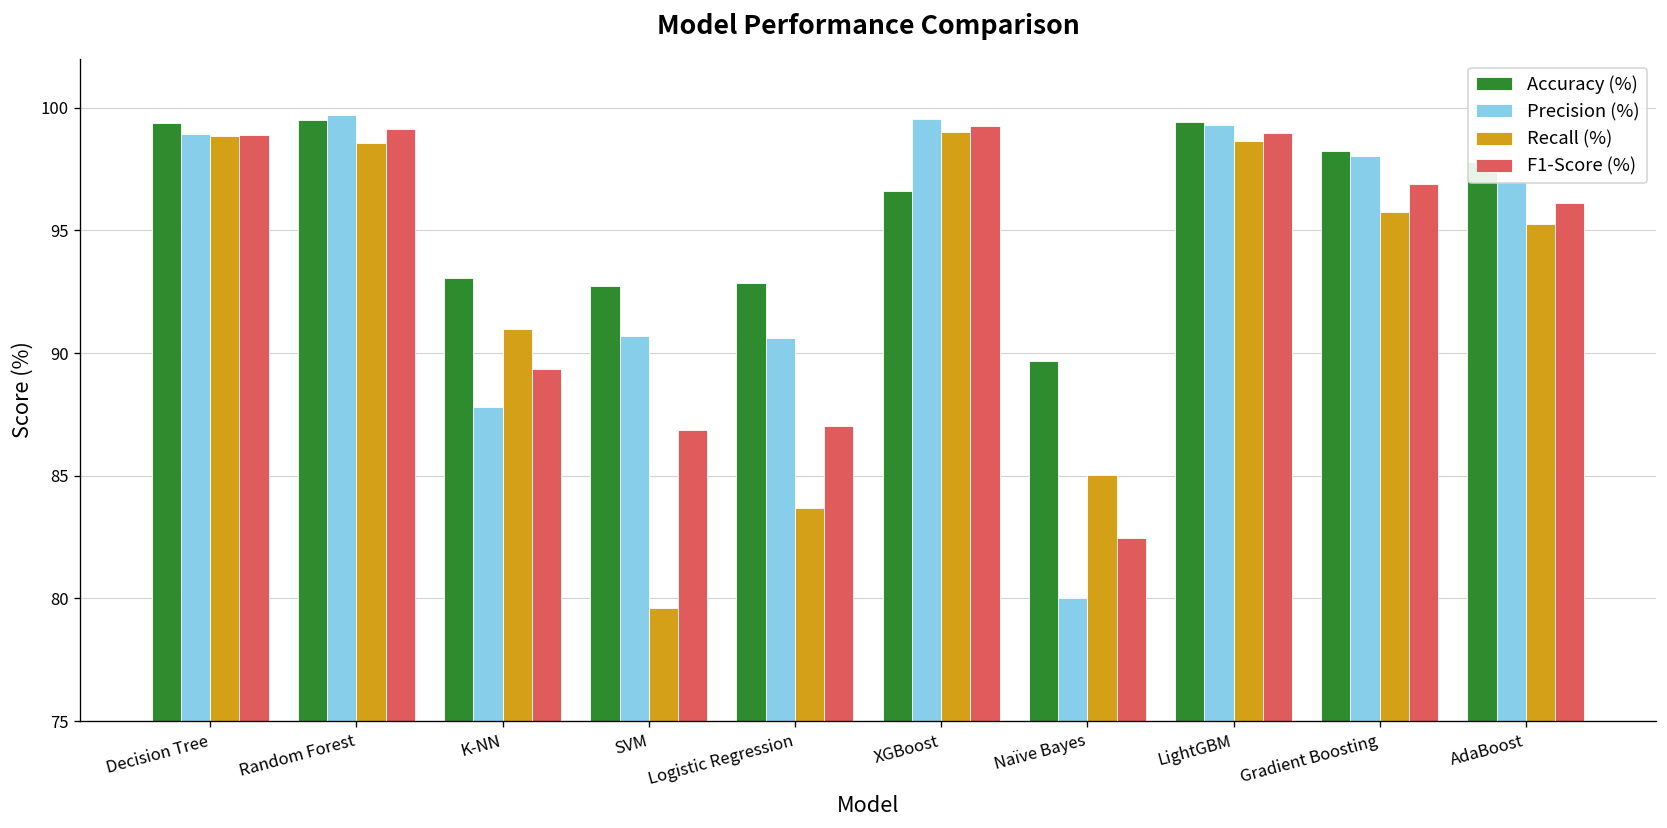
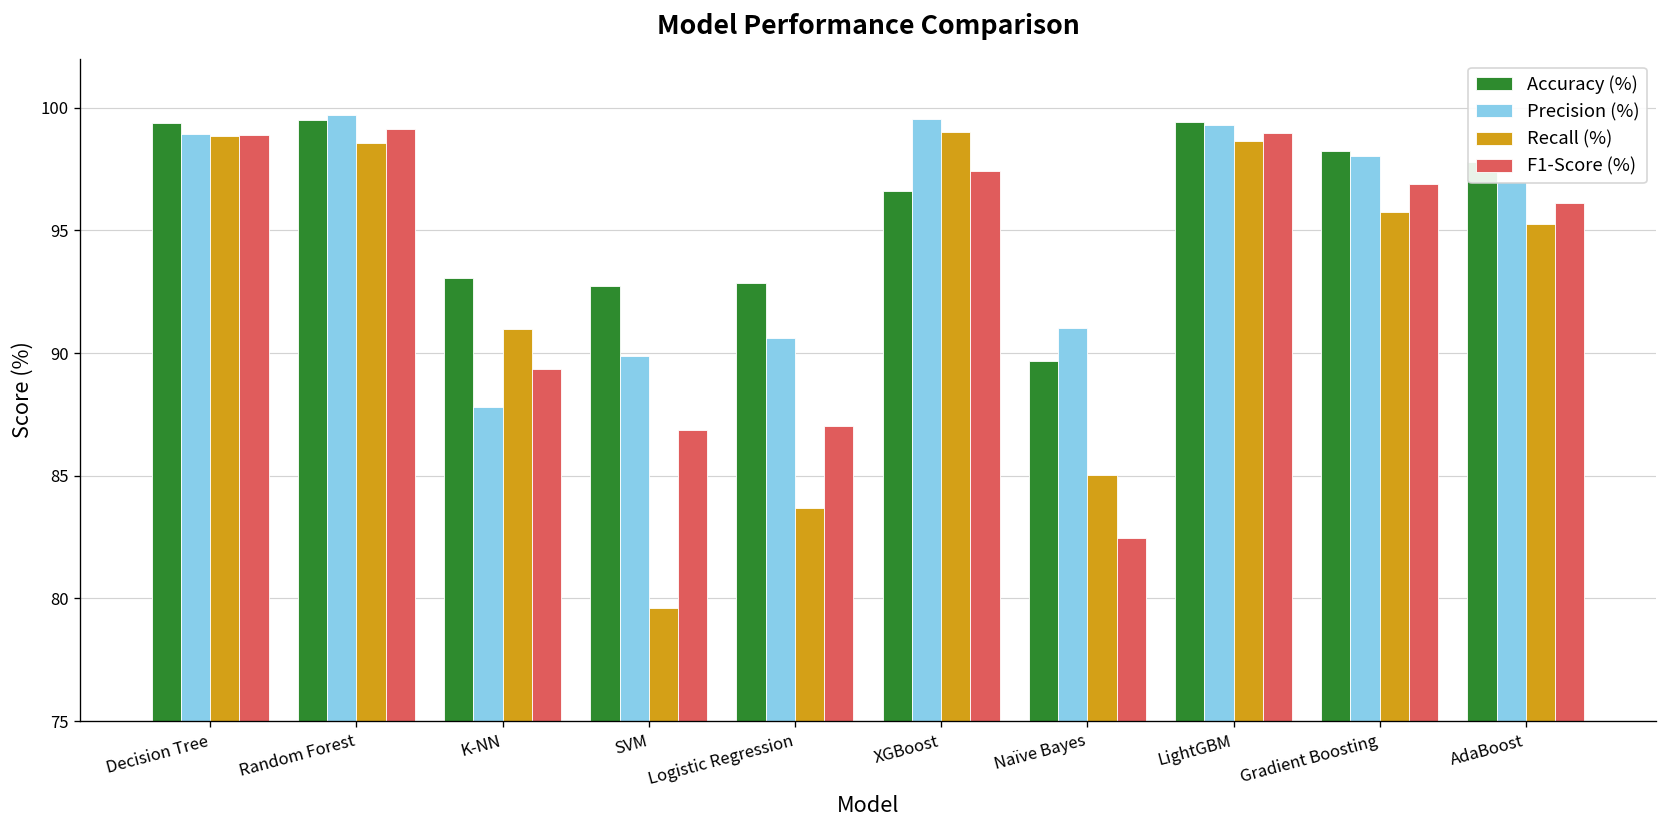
Precision (%), SVM: 90.7 -> 89.9
F1-Score (%), XGBoost: 99.3 -> 97.4
Precision (%), Naïve Bayes: 80.0 -> 91.0
